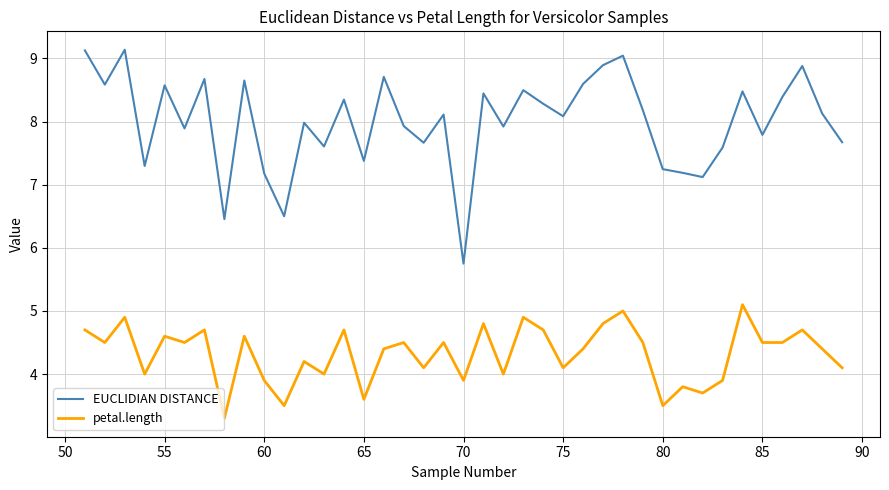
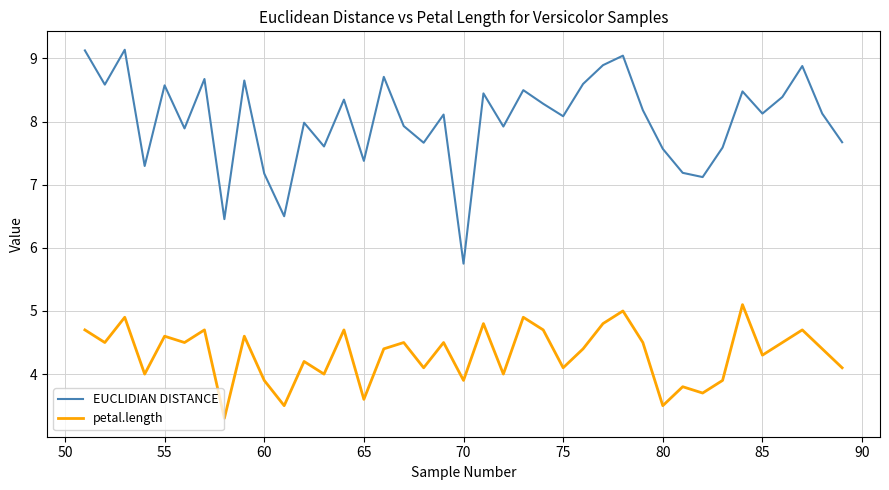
EUCLIDIAN DISTANCE, 80: 7.2 -> 7.6
EUCLIDIAN DISTANCE, 85: 7.8 -> 8.1
petal.length, 85: 4.5 -> 4.3
